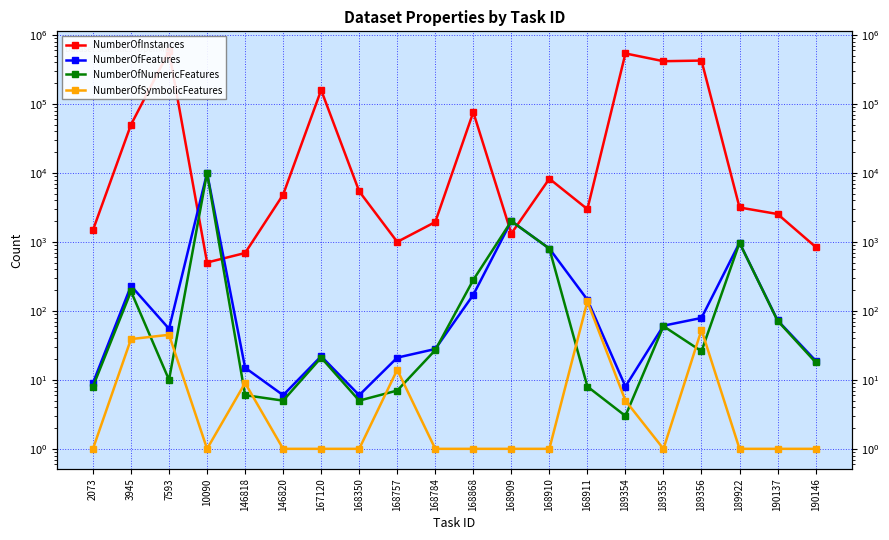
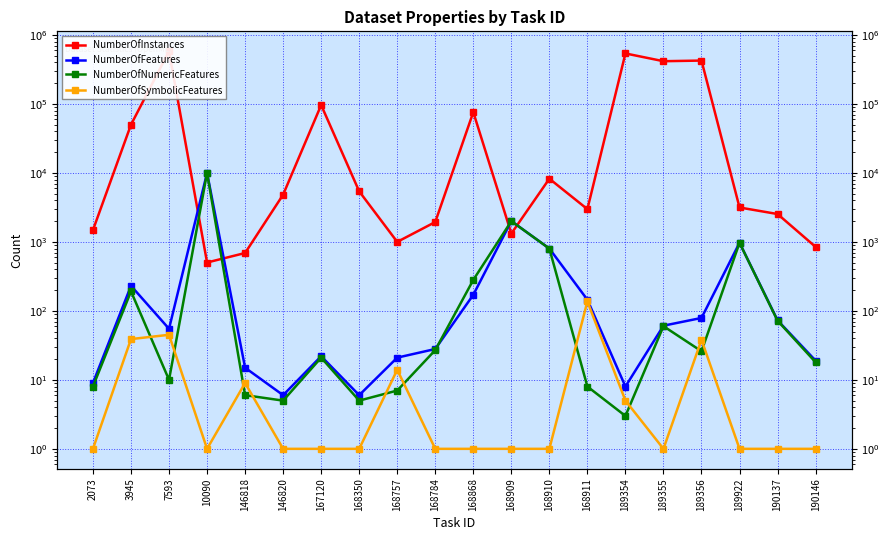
NumberOfInstances, 167120: 160000 -> 100000
NumberOfSymbolicFeatures, 189356: 50 -> 40
